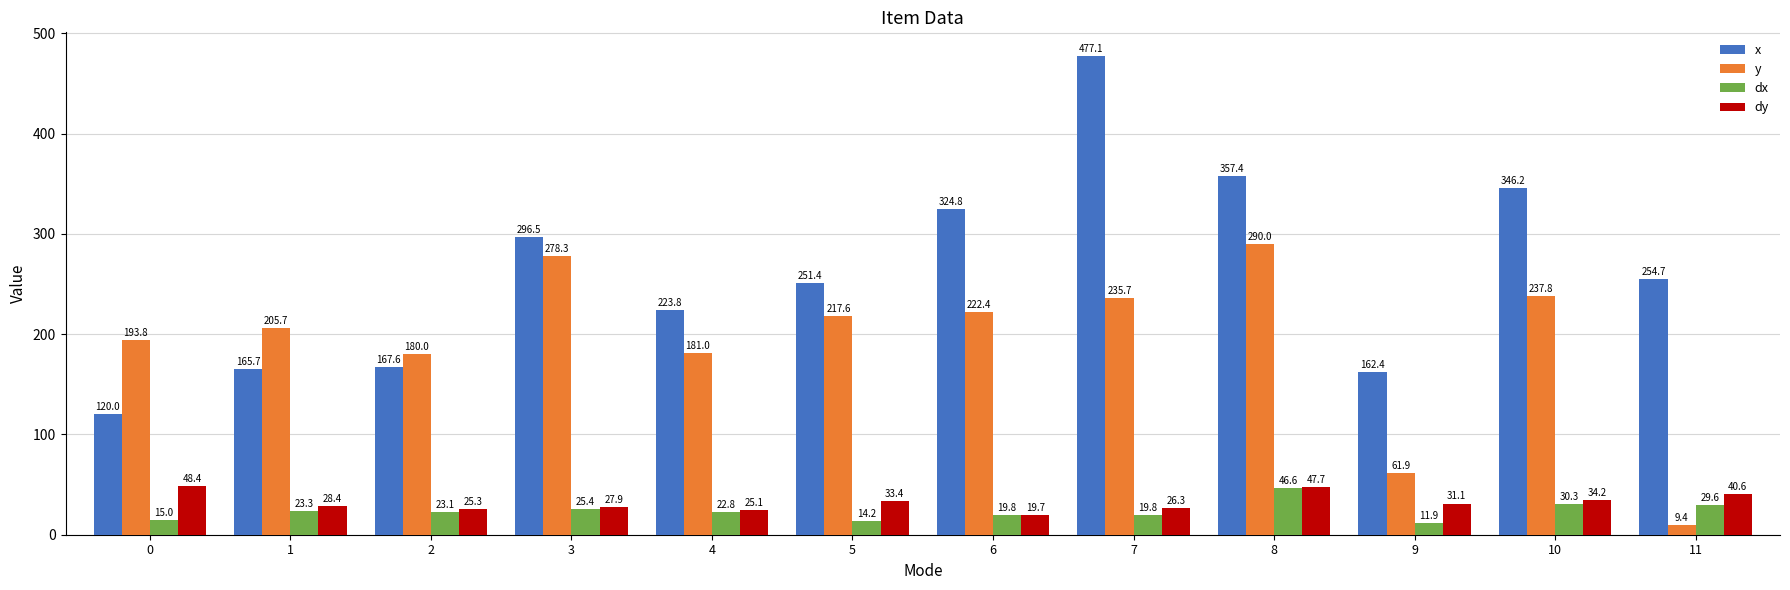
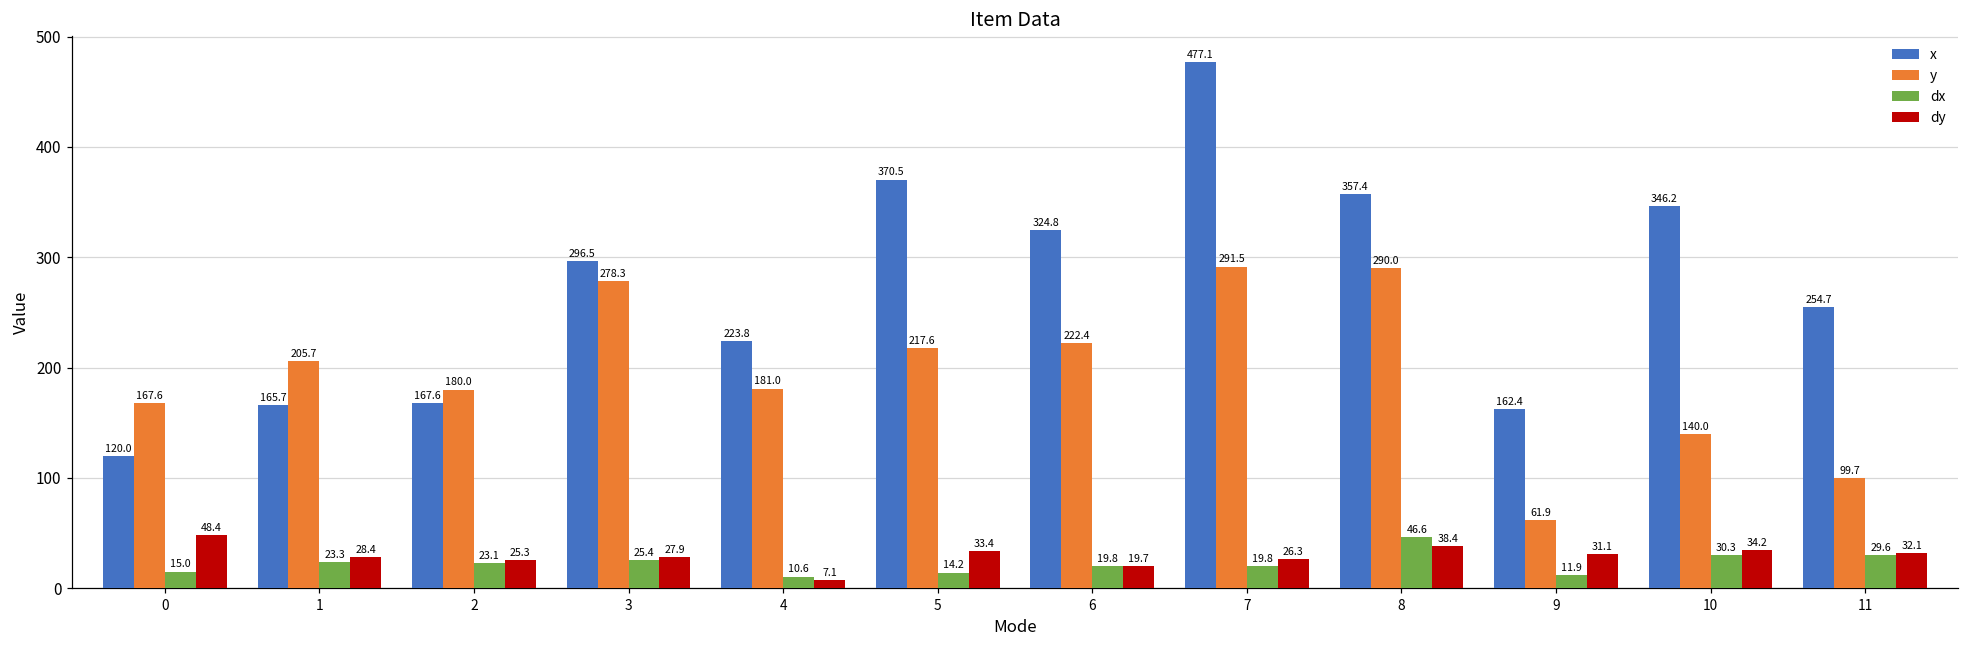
y, 0: 193.8 -> 167.6
dx, 4: 22.8 -> 10.6
dy, 4: 25.1 -> 7.1
x, 5: 251.4 -> 370.5
y, 7: 235.7 -> 291.5
dy, 8: 47.7 -> 38.4
y, 10: 237.8 -> 140.0
y, 11: 9.4 -> 99.7
dy, 11: 40.6 -> 32.1
